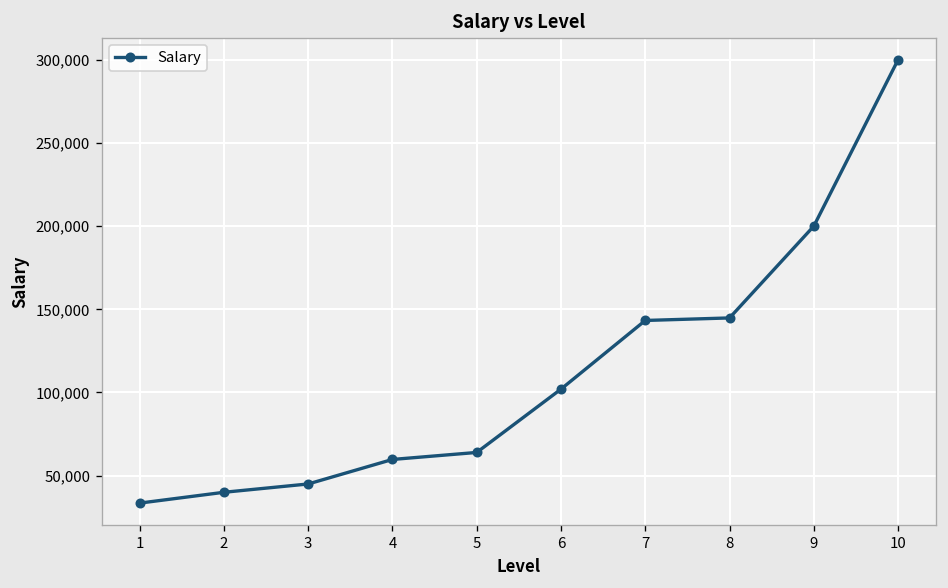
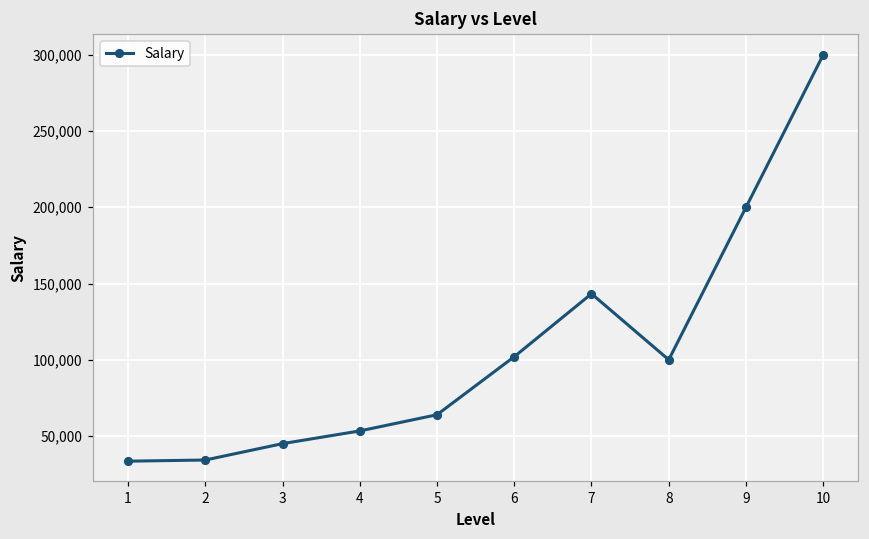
2: 40,000 -> 34,000
4: 60,000 -> 53,000
8: 145,000 -> 100,000
